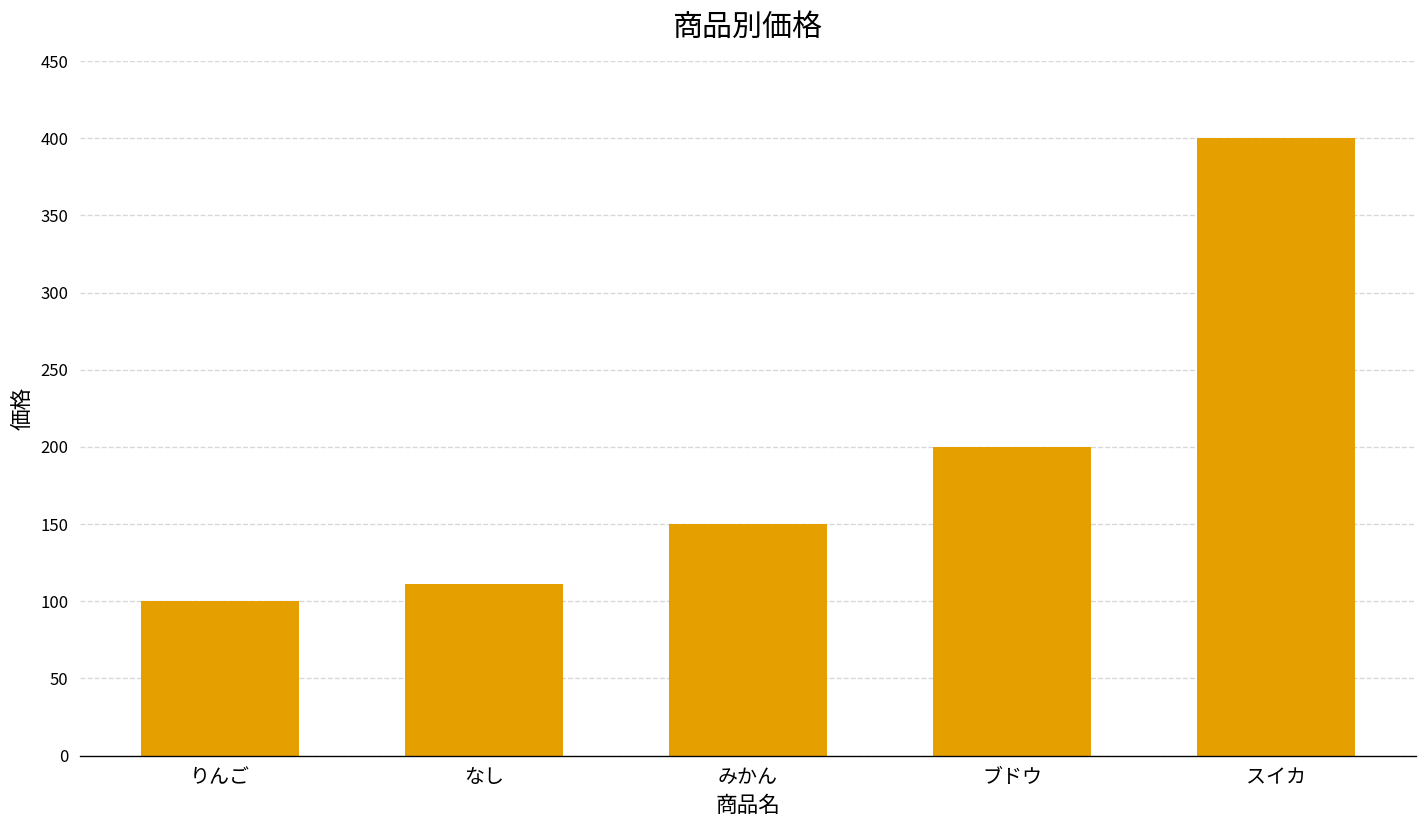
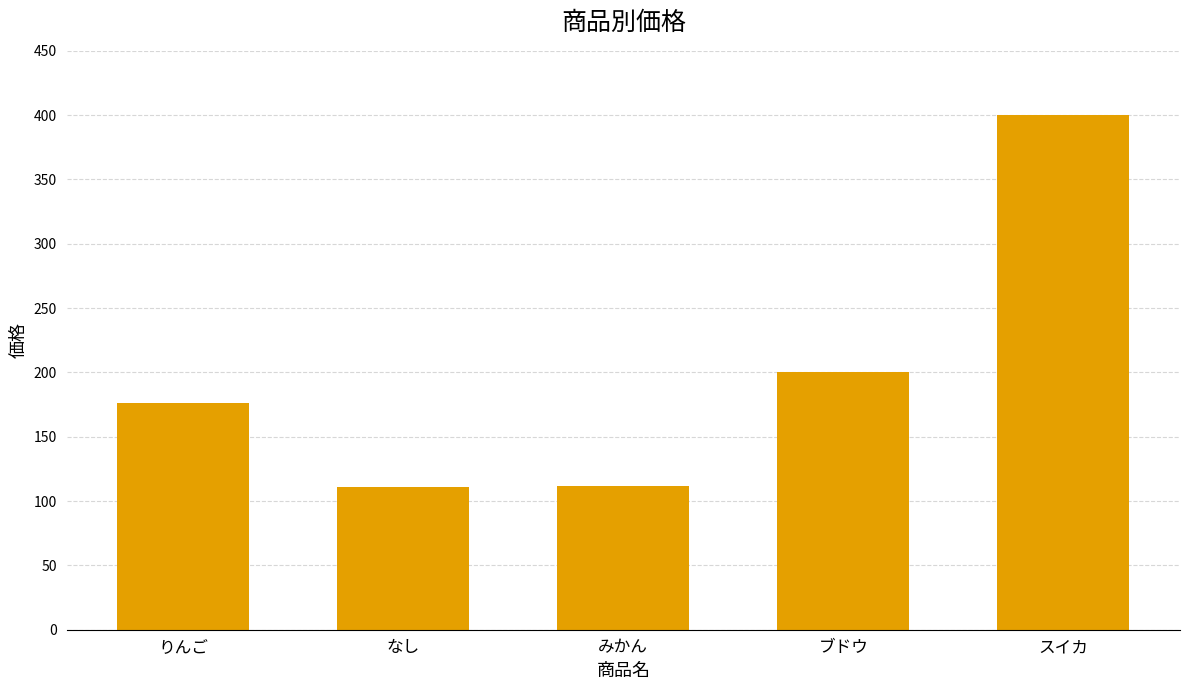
りんご: 100 -> 176
みかん: 150 -> 112
